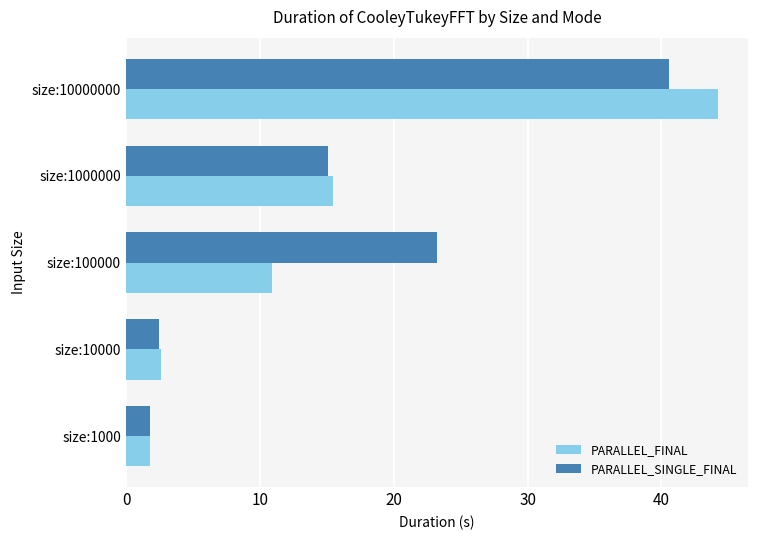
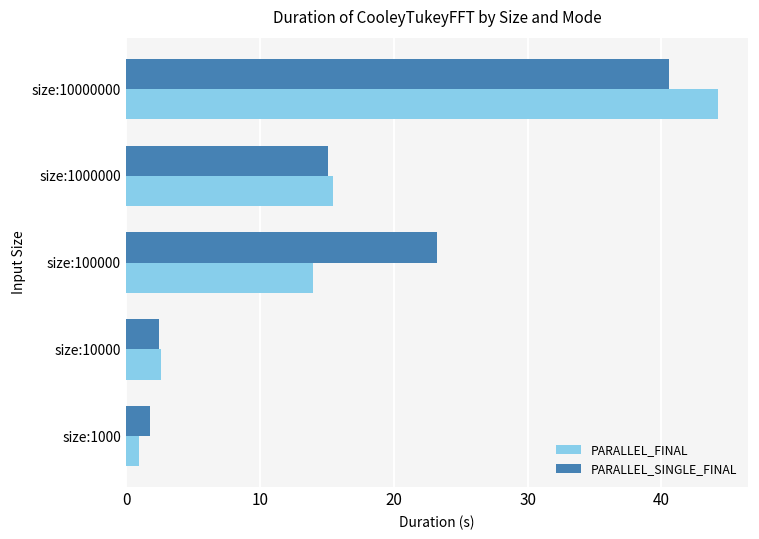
PARALLEL_FINAL, size:100000: 10.9 -> 13.9
PARALLEL_FINAL, size:1000: 1.8 -> 0.9
